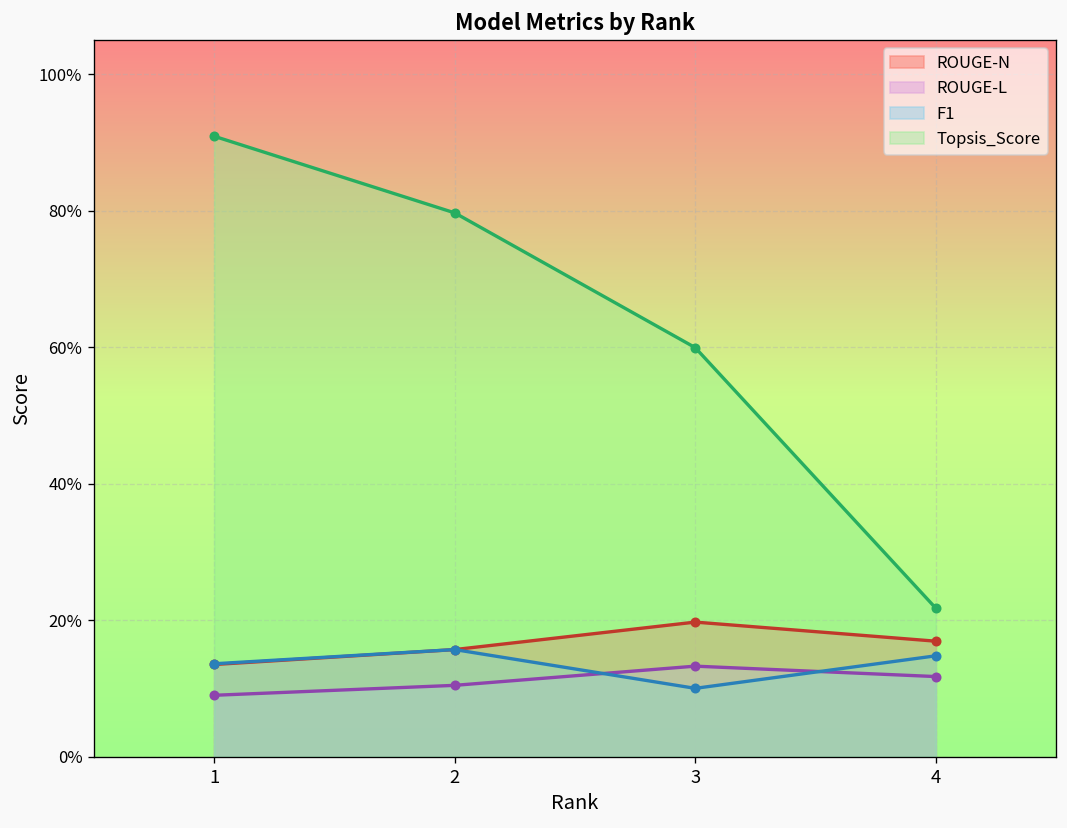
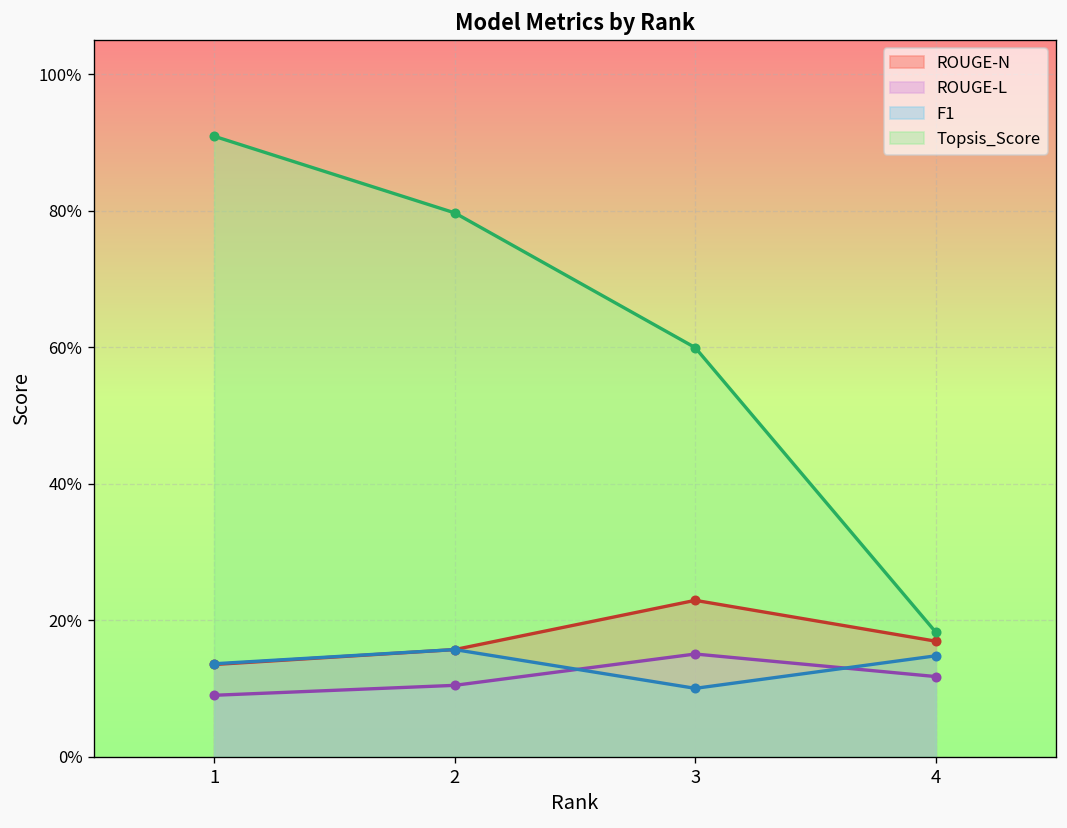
ROUGE-N, 3: 20% -> 23%
ROUGE-L, 3: 13% -> 15%
Topsis_Score, 4: 22% -> 18%
